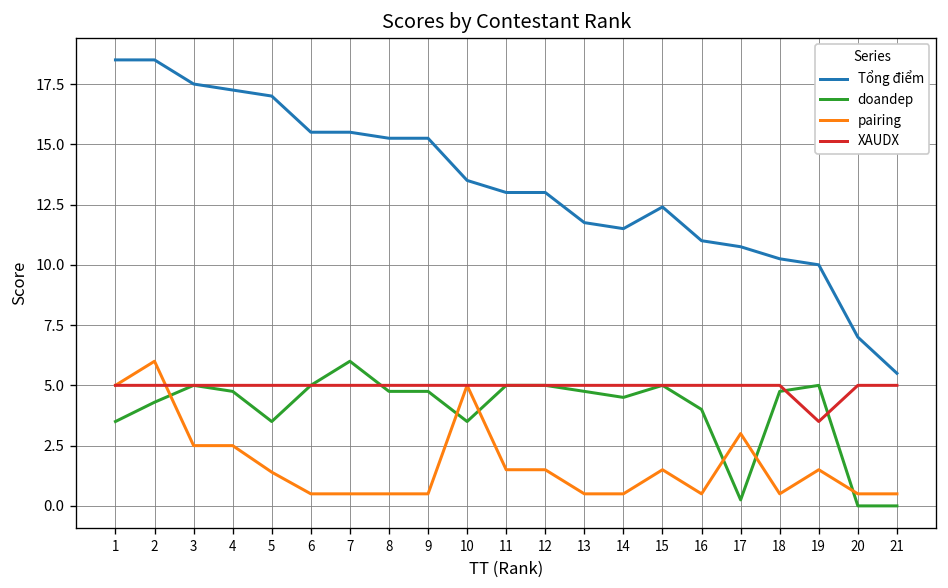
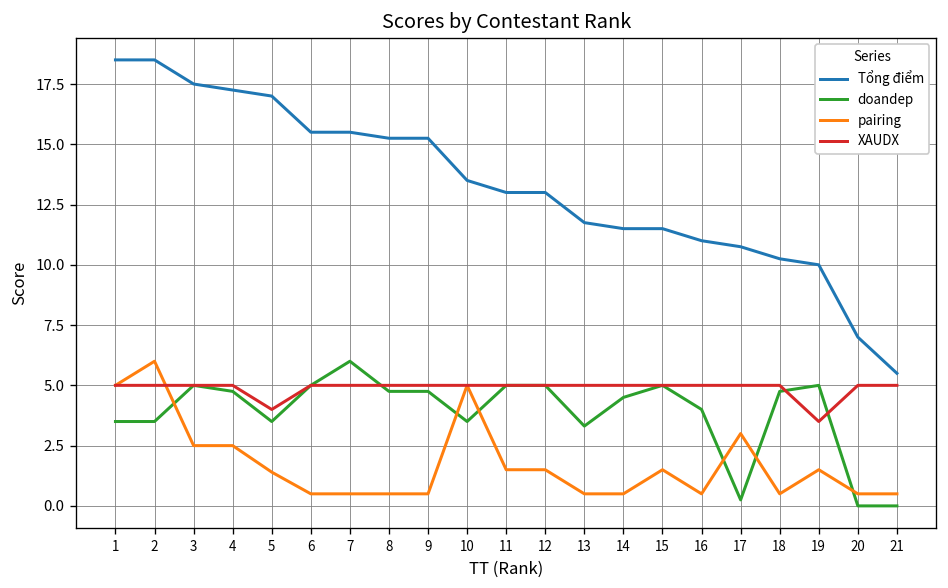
doandep, 2: 4.3 -> 3.5
XAUDX, 5: 5 -> 4
doandep, 13: 4.8 -> 3.3
Tổng điểm, 15: 12.4 -> 11.5
